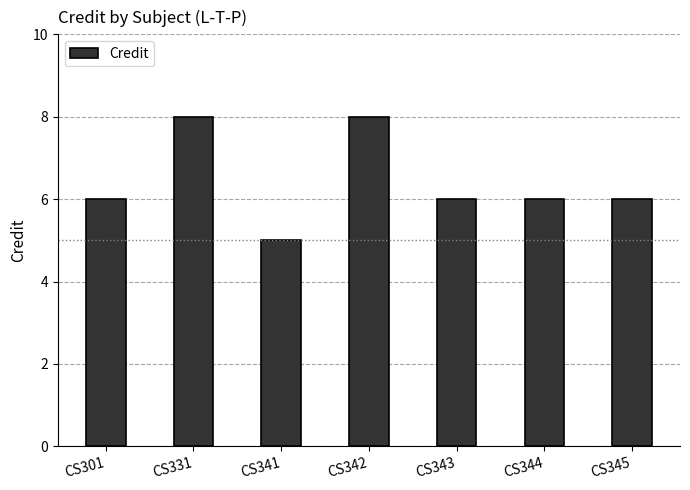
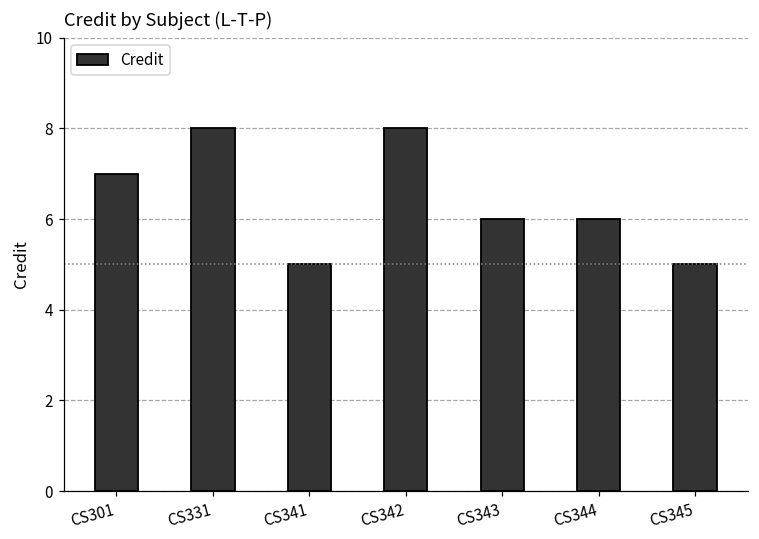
CS301: 6 -> 7
CS345: 6 -> 5
